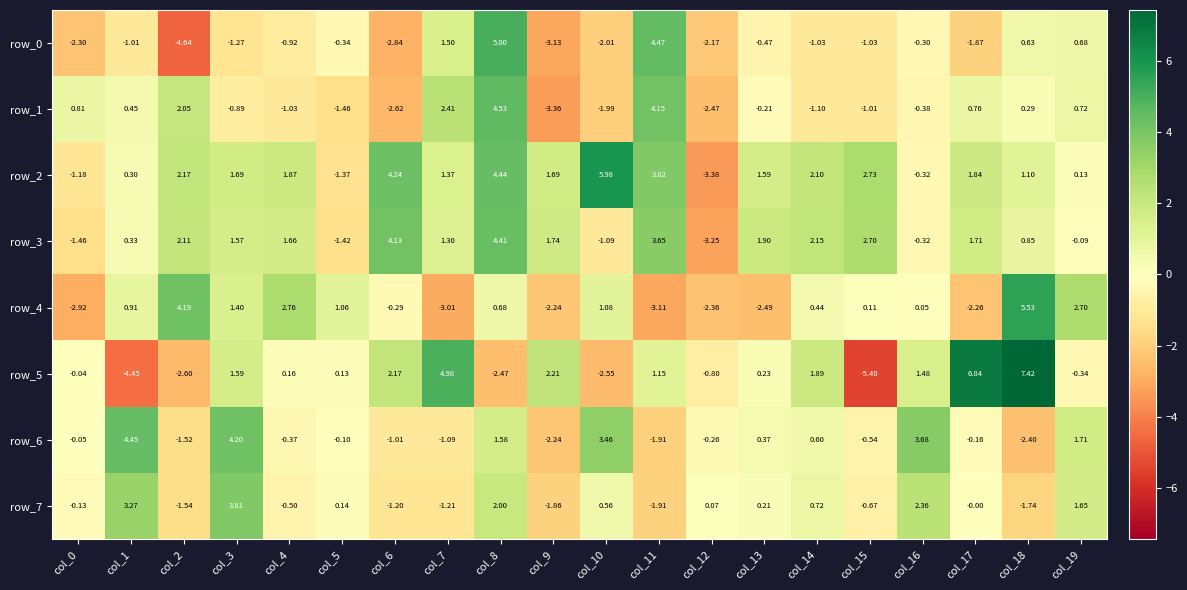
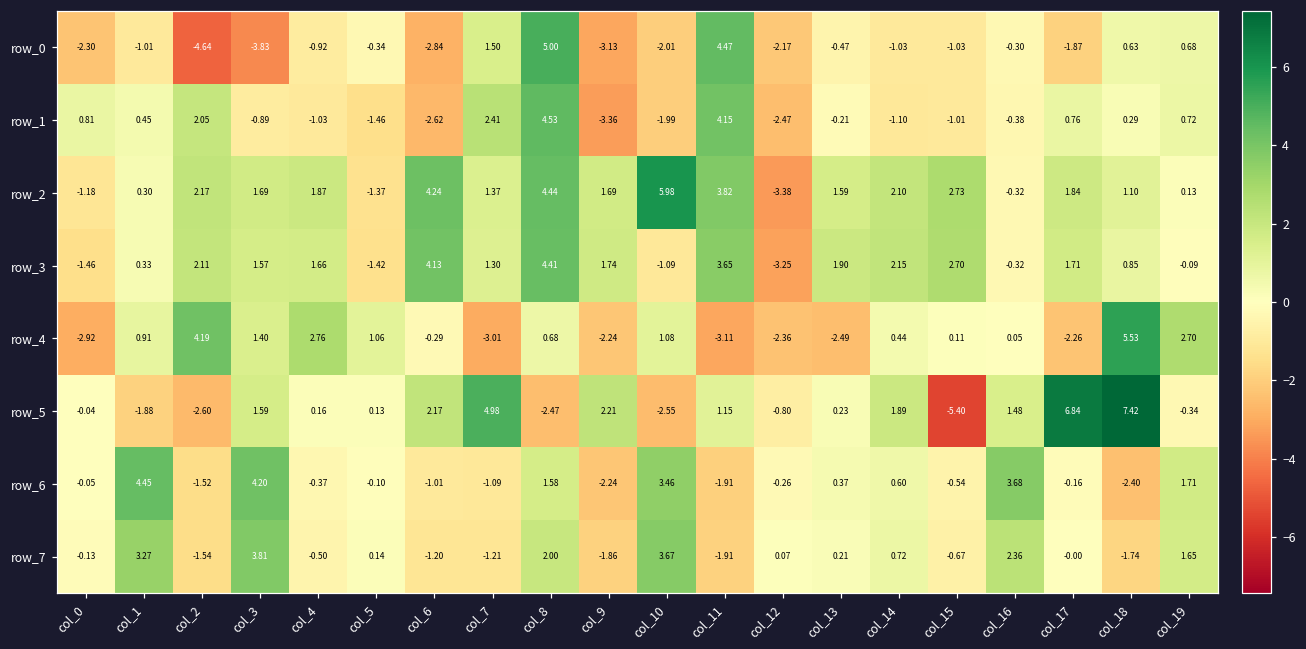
row_0, col_3: -1.27 -> -3.83
row_5, col_1: -4.45 -> -1.88
row_7, col_10: 0.56 -> 3.67
